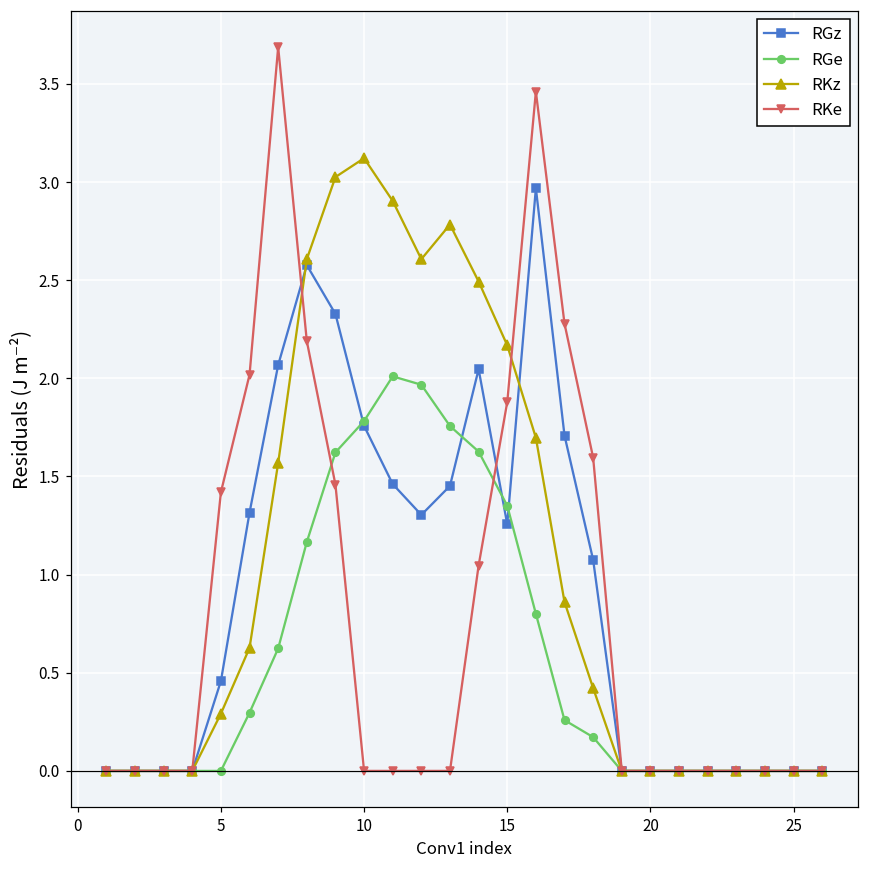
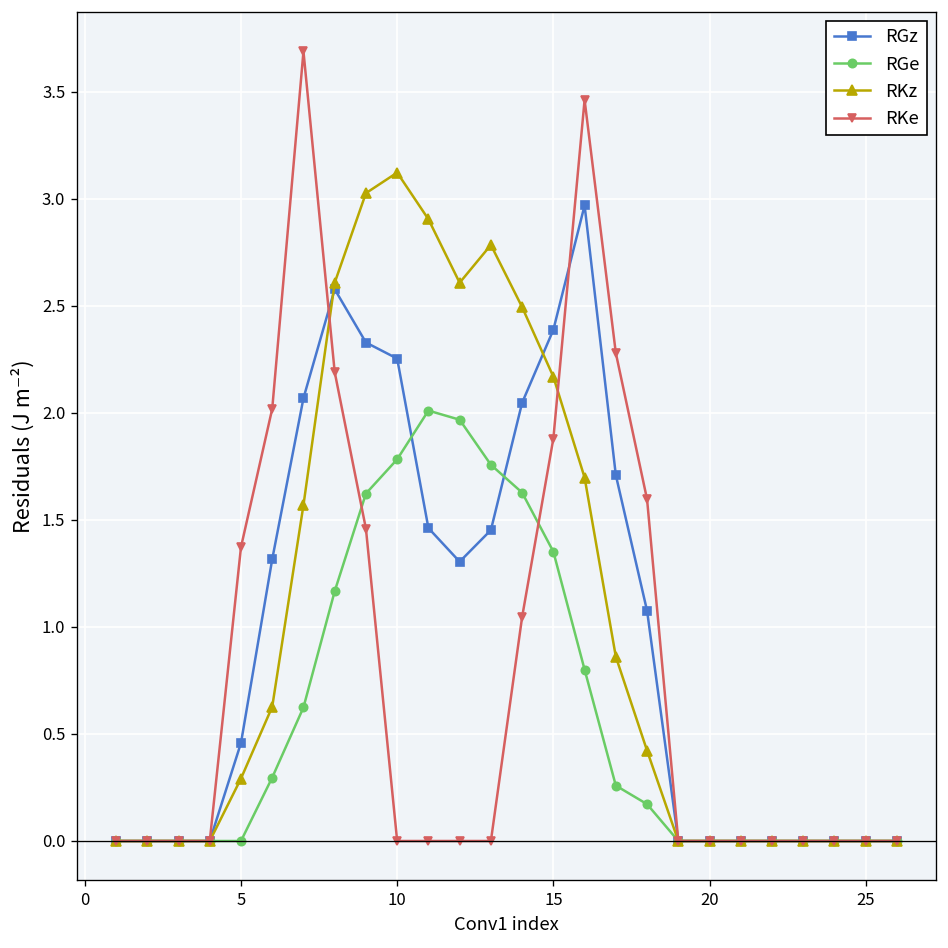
RKe, 5: 1.42 -> 1.37
RGz, 10: 1.76 -> 2.25
RGz, 15: 1.26 -> 2.39
